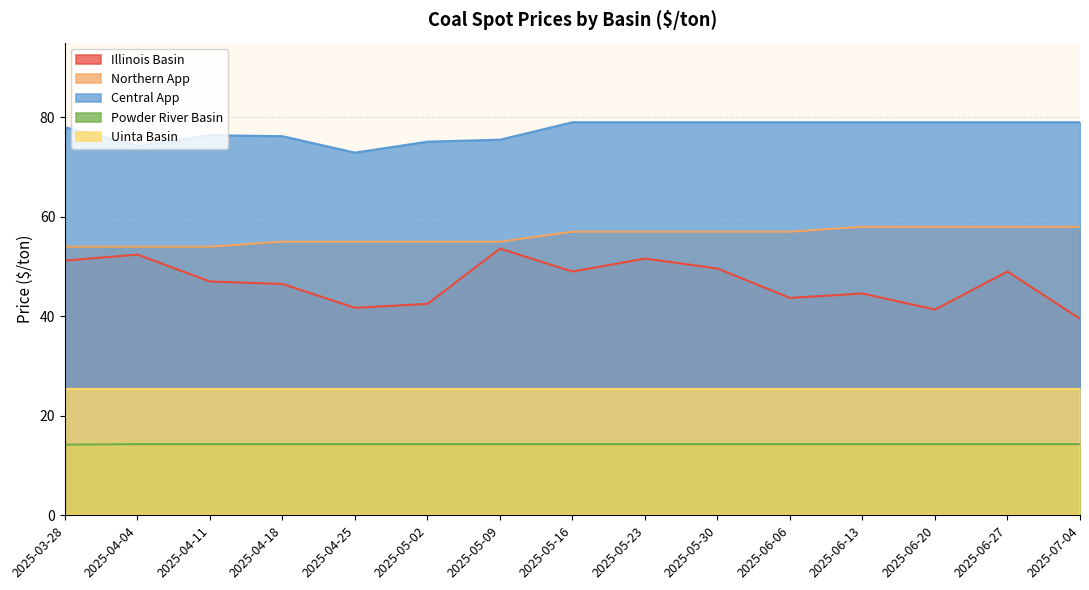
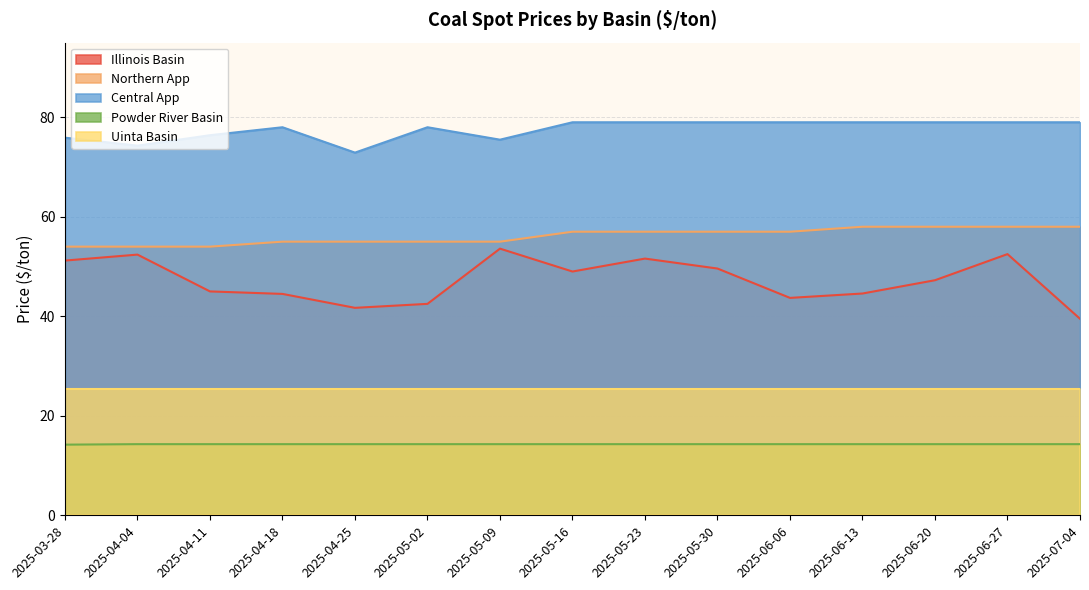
Central App, 2025-03-28: 78 -> 76
Illinois Basin, 2025-04-11: 47 -> 45
Illinois Basin, 2025-04-18: 47 -> 45
Central App, 2025-04-18: 76 -> 78
Central App, 2025-05-02: 75 -> 78
Illinois Basin, 2025-06-20: 41 -> 47
Illinois Basin, 2025-06-27: 49 -> 53
